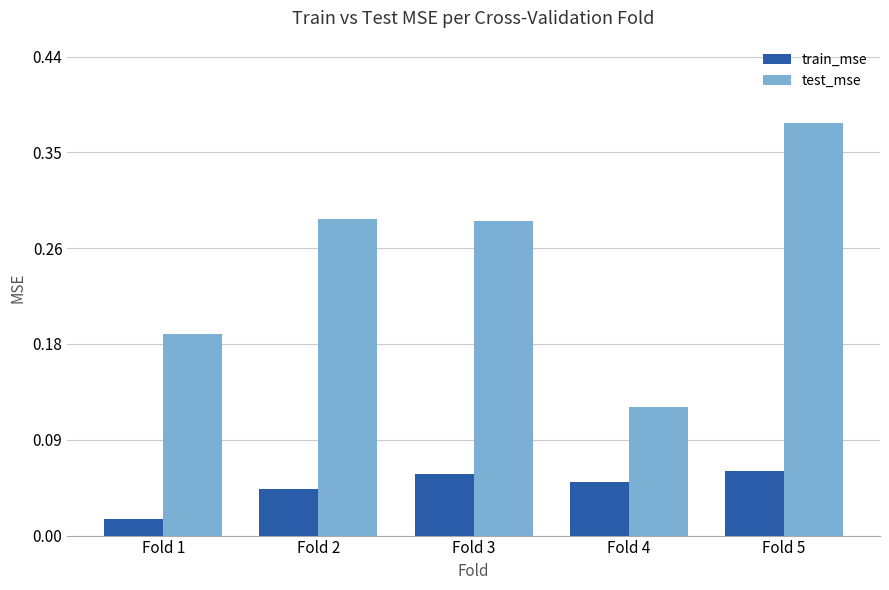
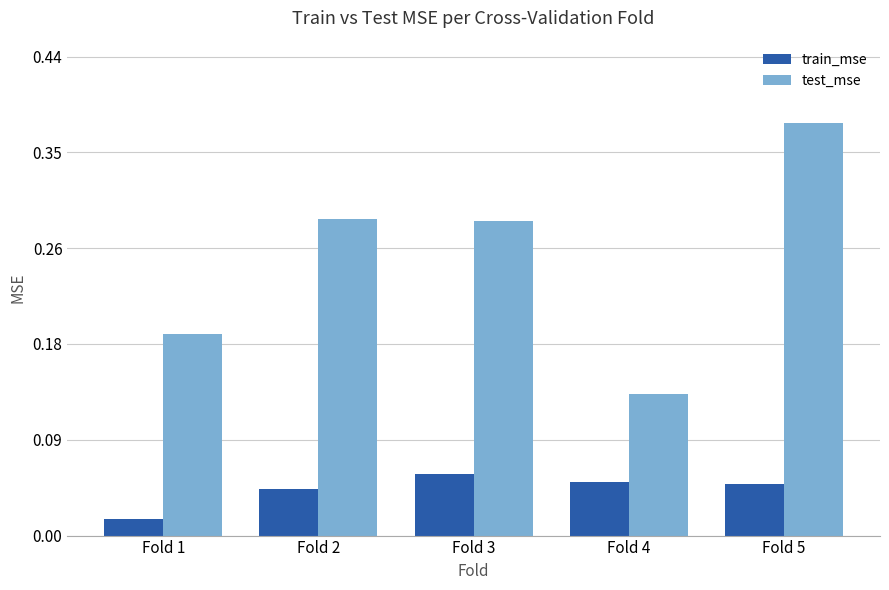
test_mse, Fold 4: 0.118 -> 0.130
train_mse, Fold 5: 0.059 -> 0.048
